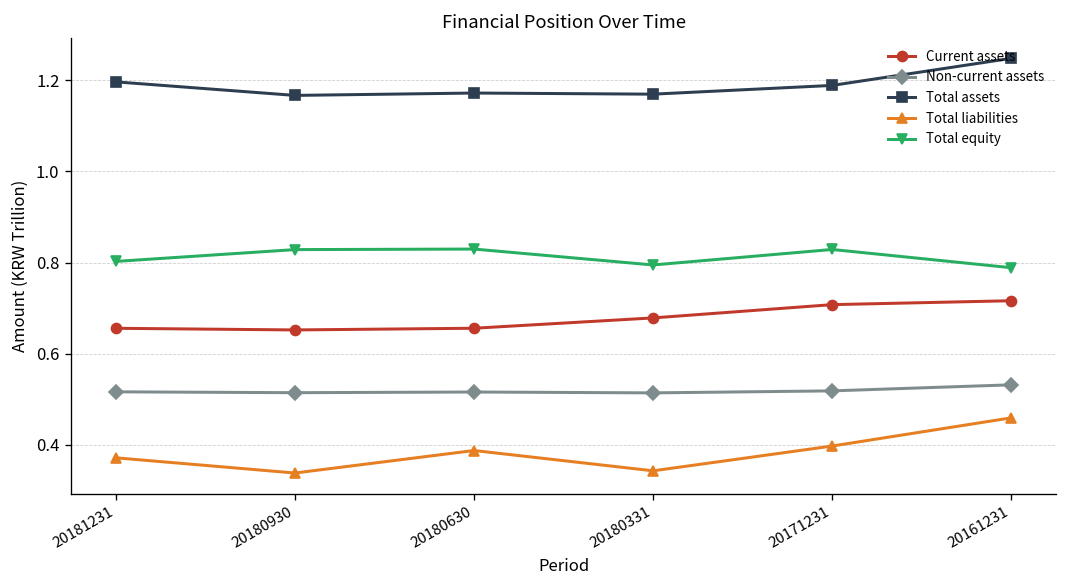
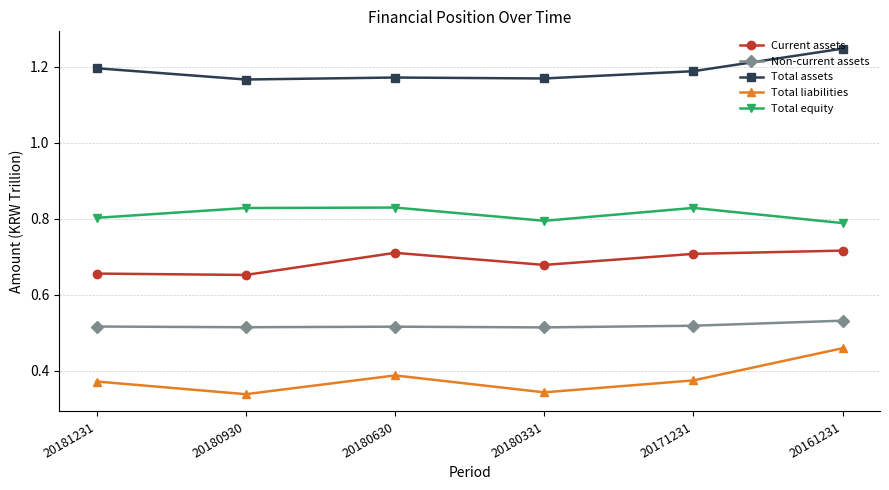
Current assets, 20180630: 0.66 -> 0.71
Total liabilities, 20171231: 0.40 -> 0.37
